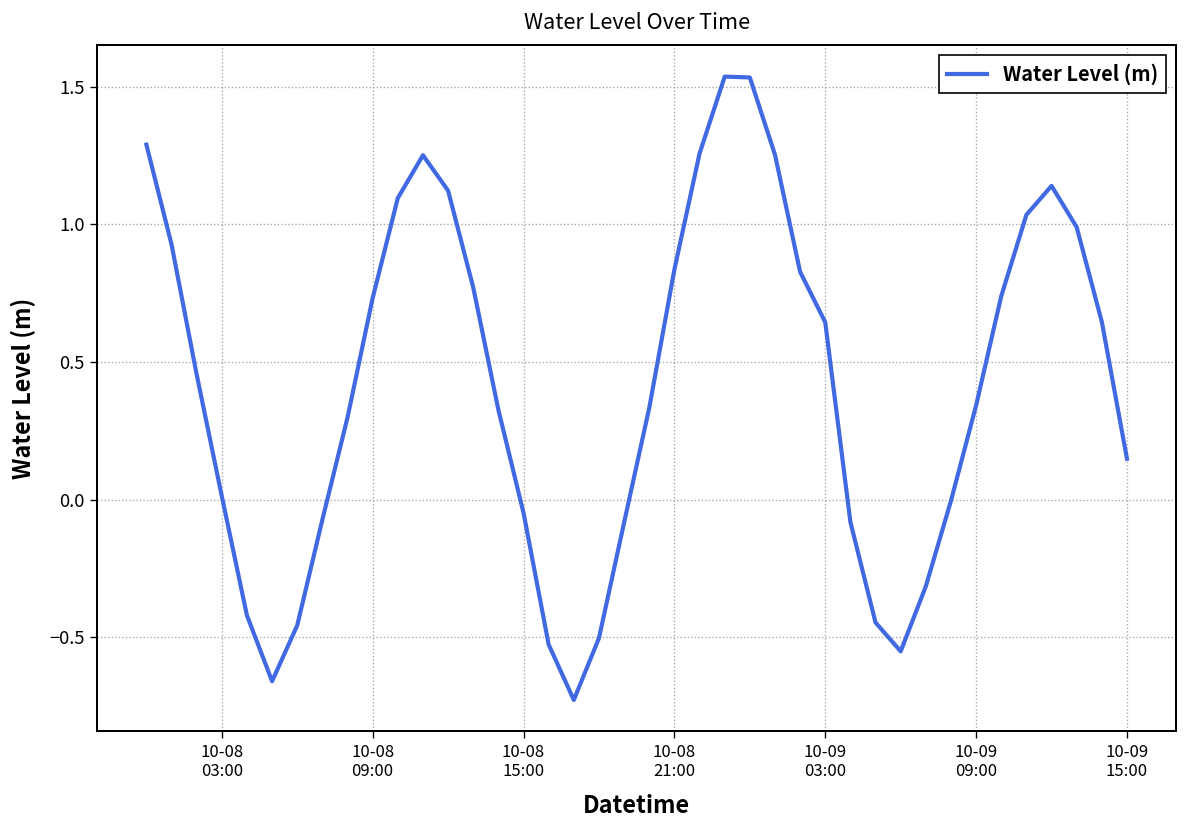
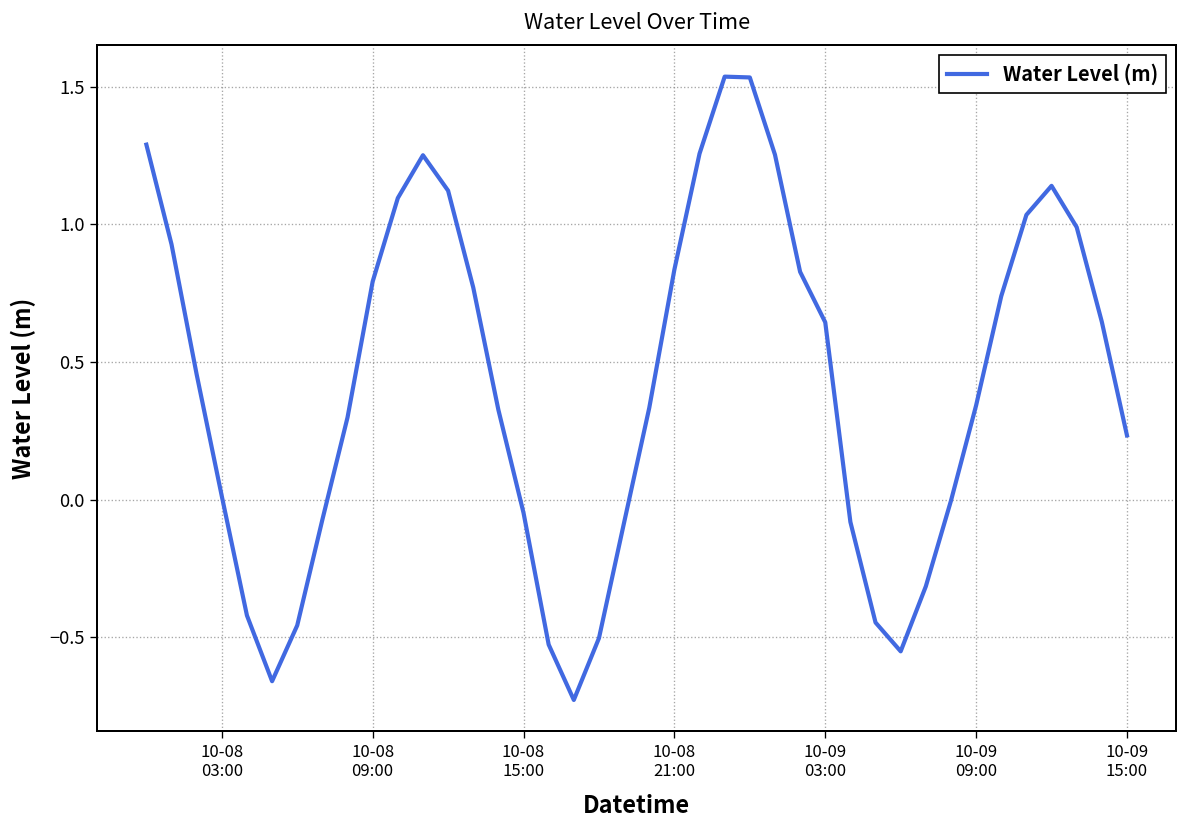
10-08 09:00: 0.73 -> 0.79
10-09 15:00: 0.15 -> 0.23
